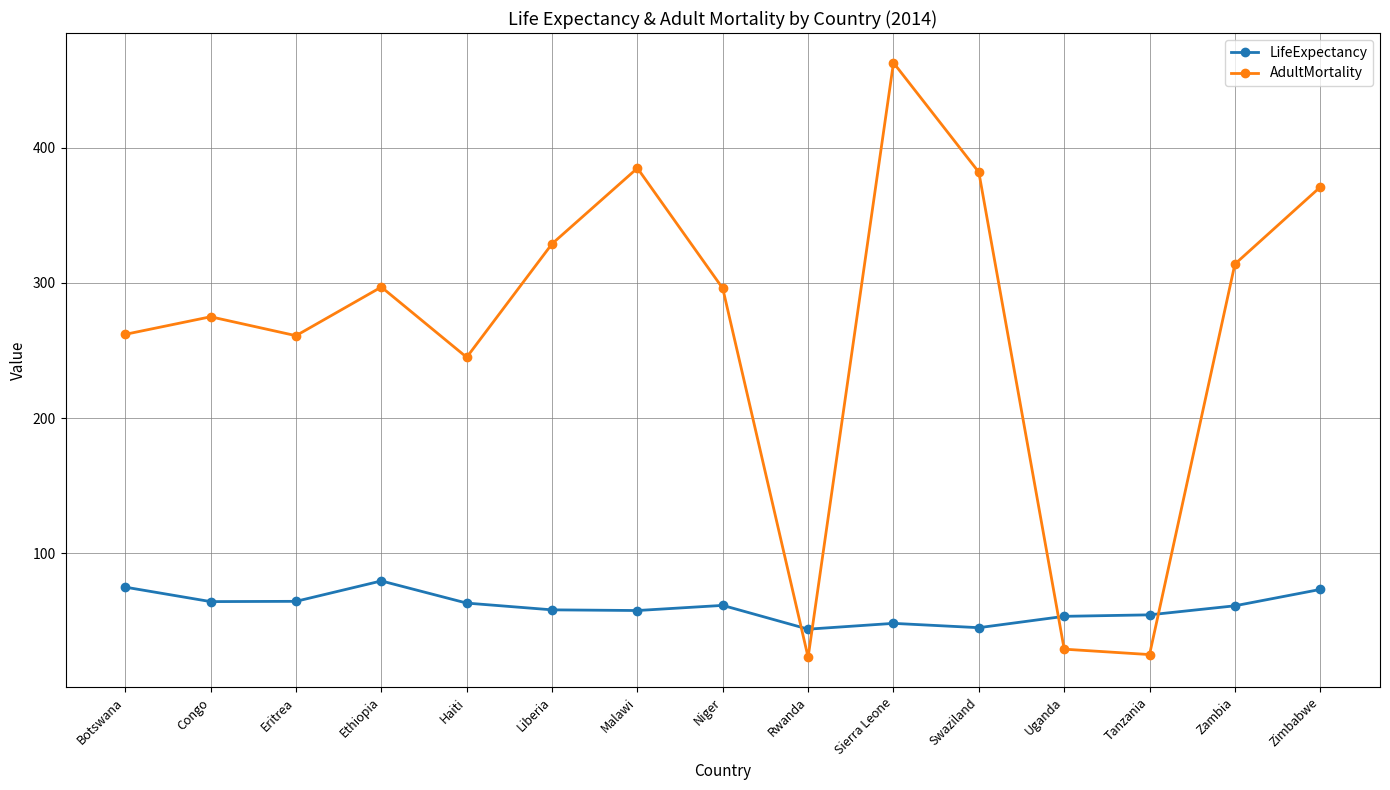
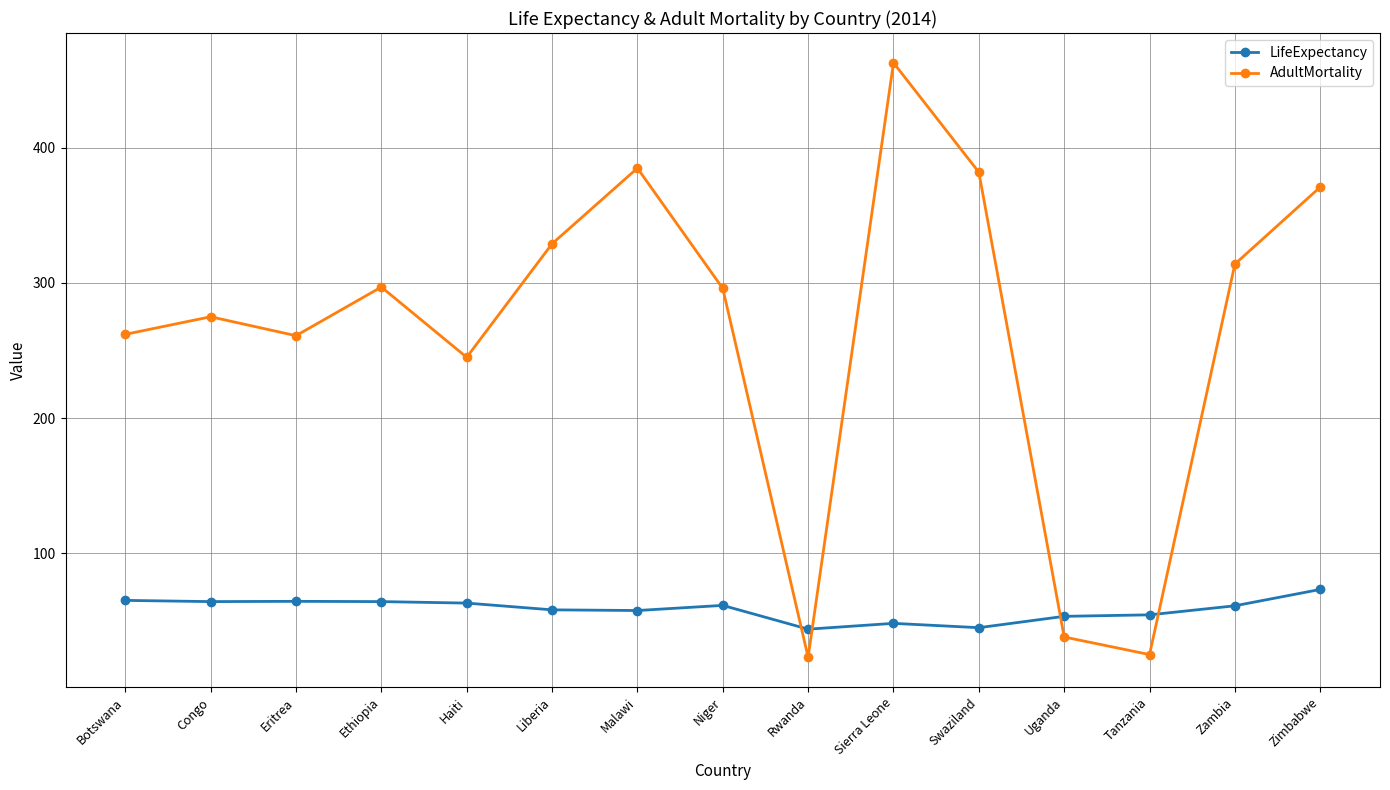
LifeExpectancy, Botswana: 75 -> 65
LifeExpectancy, Ethiopia: 80 -> 64
AdultMortality, Uganda: 29 -> 38
